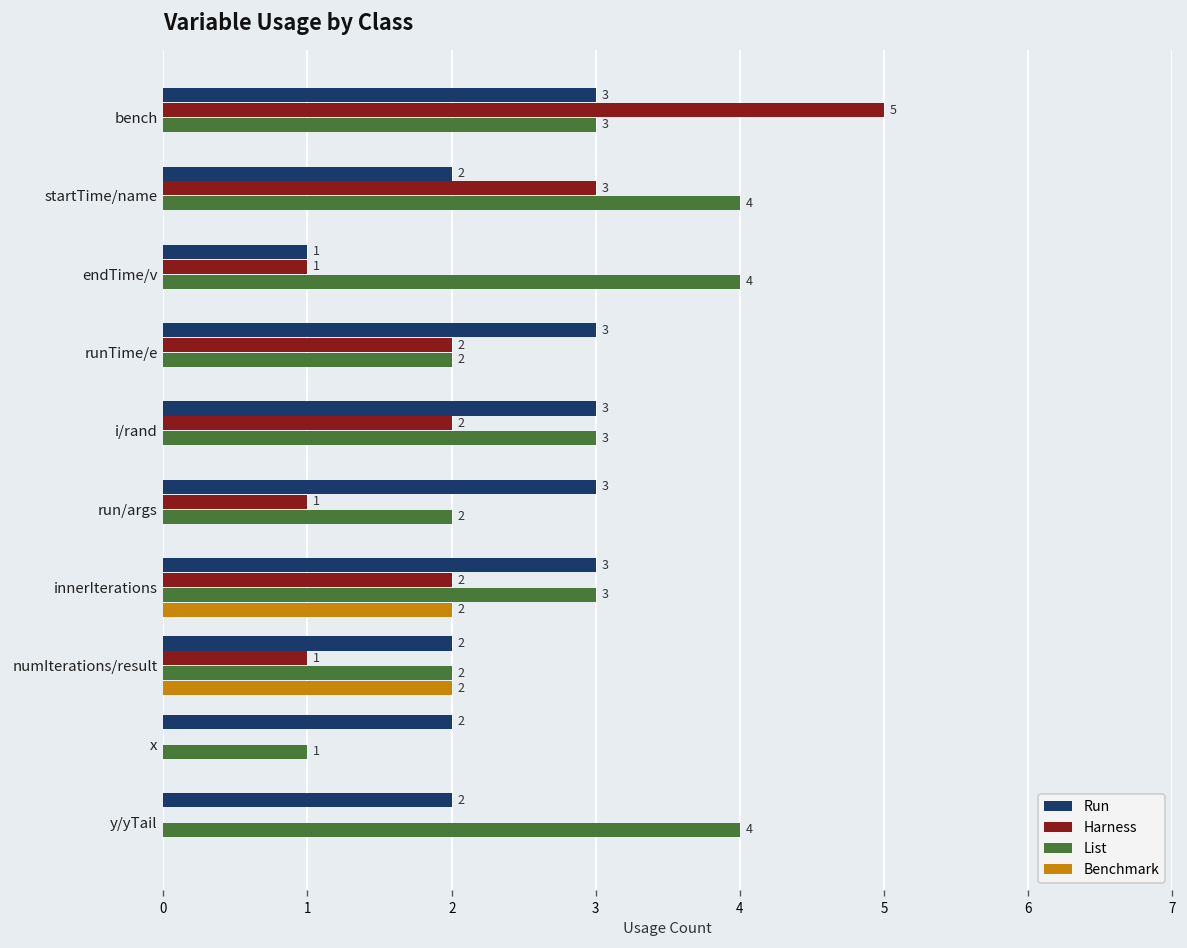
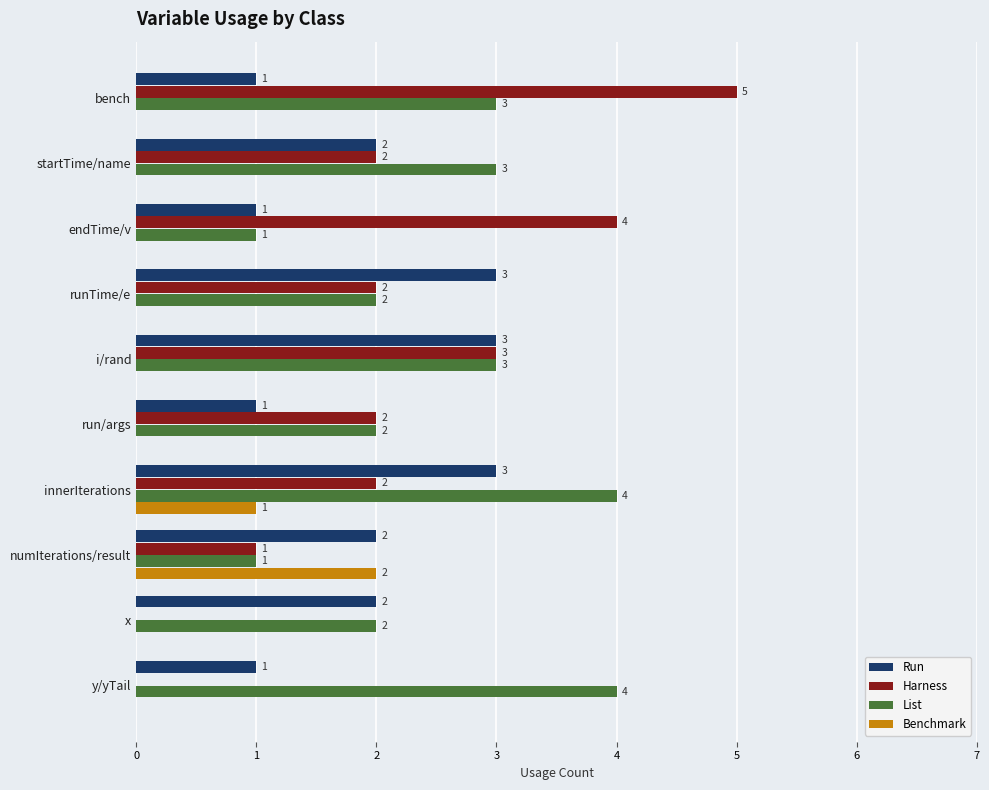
Run, bench: 3 -> 1
Harness, startTime/name: 3 -> 2
List, startTime/name: 4 -> 3
Harness, endTime/v: 1 -> 4
List, endTime/v: 4 -> 1
Harness, i/rand: 2 -> 3
Run, run/args: 3 -> 1
Harness, run/args: 1 -> 2
List, innerIterations: 3 -> 4
Benchmark, innerIterations: 2 -> 1
List, numIterations/result: 2 -> 1
List, x: 1 -> 2
Run, y/yTail: 2 -> 1
